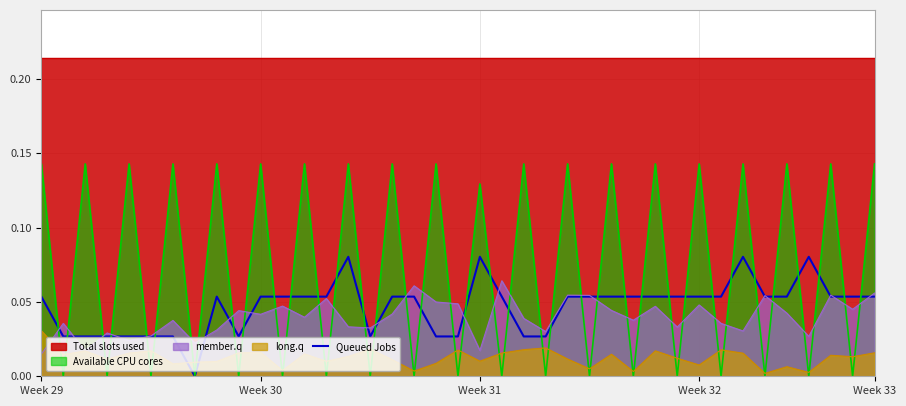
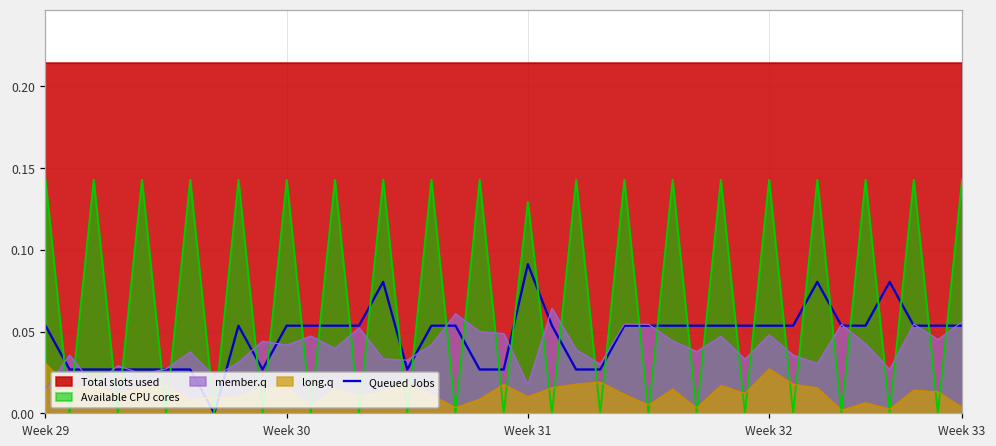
Queued Jobs, Week 31: 0.080 -> 0.091
long.q, Week 32: 0.008 -> 0.027
long.q, Week 33: 0.016 -> 0.004
